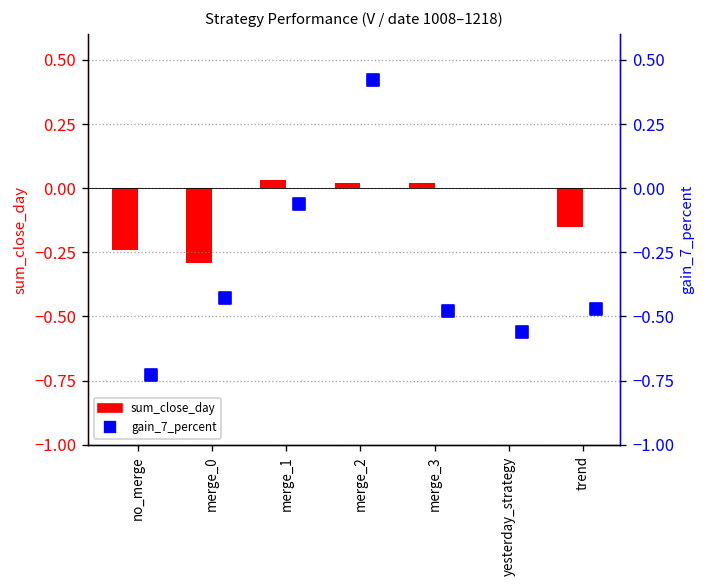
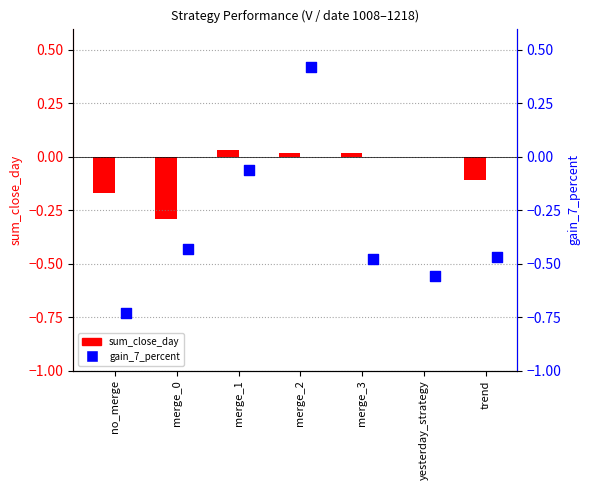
sum_close_day, no_merge: -0.24 -> -0.17
sum_close_day, trend: -0.15 -> -0.11
